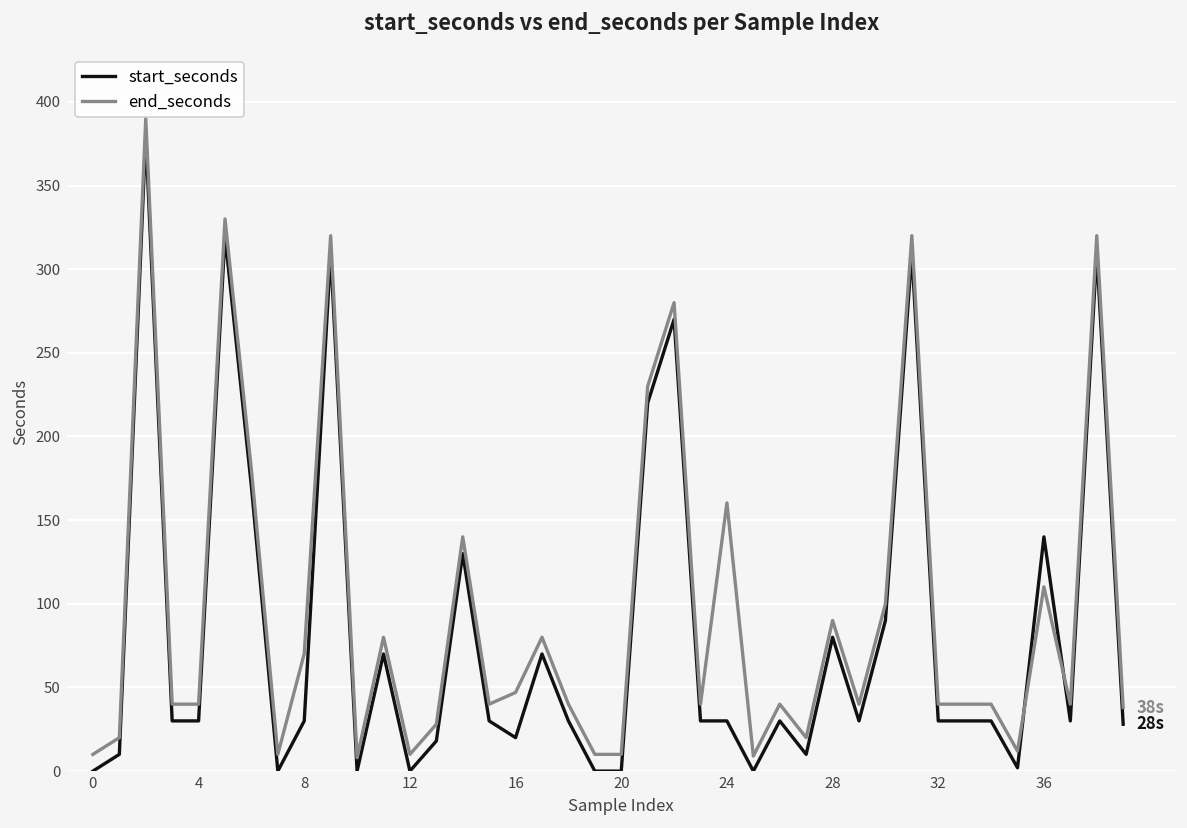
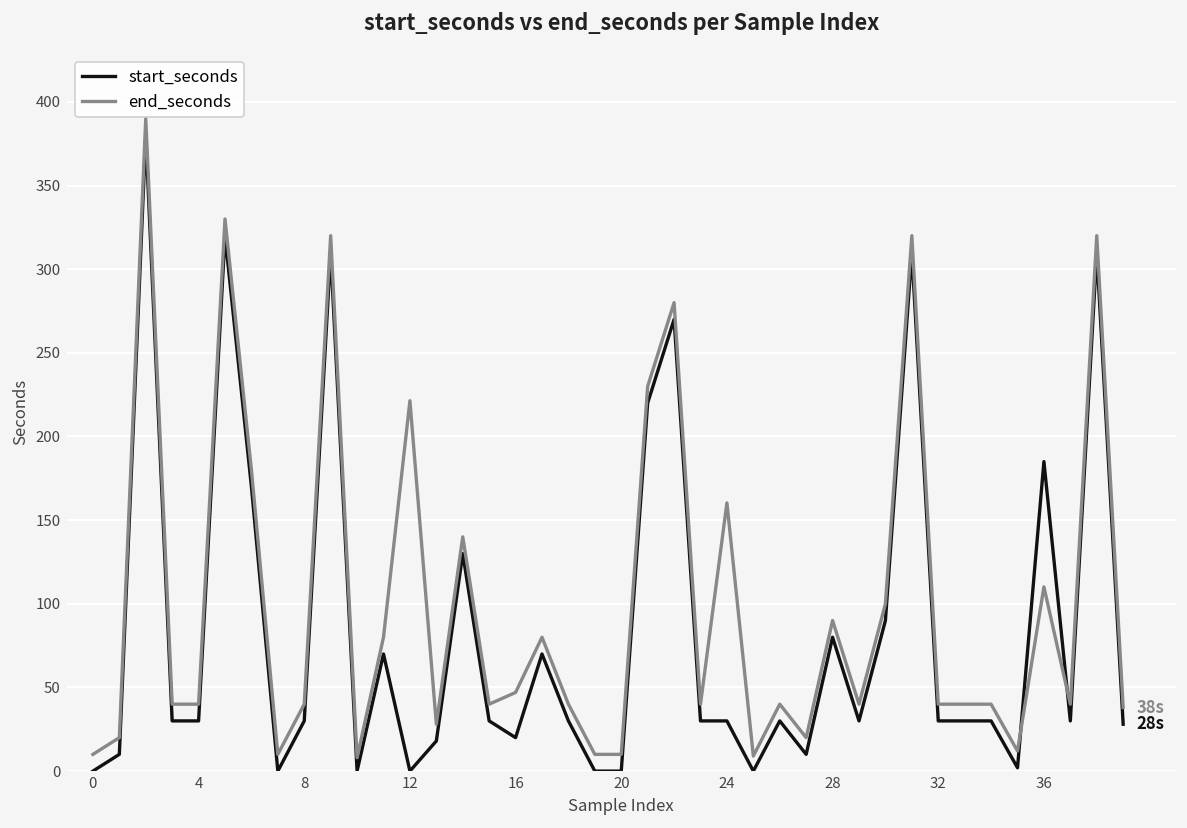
end_seconds, 8: 70 -> 40
end_seconds, 12: 10 -> 221
start_seconds, 36: 140 -> 185
